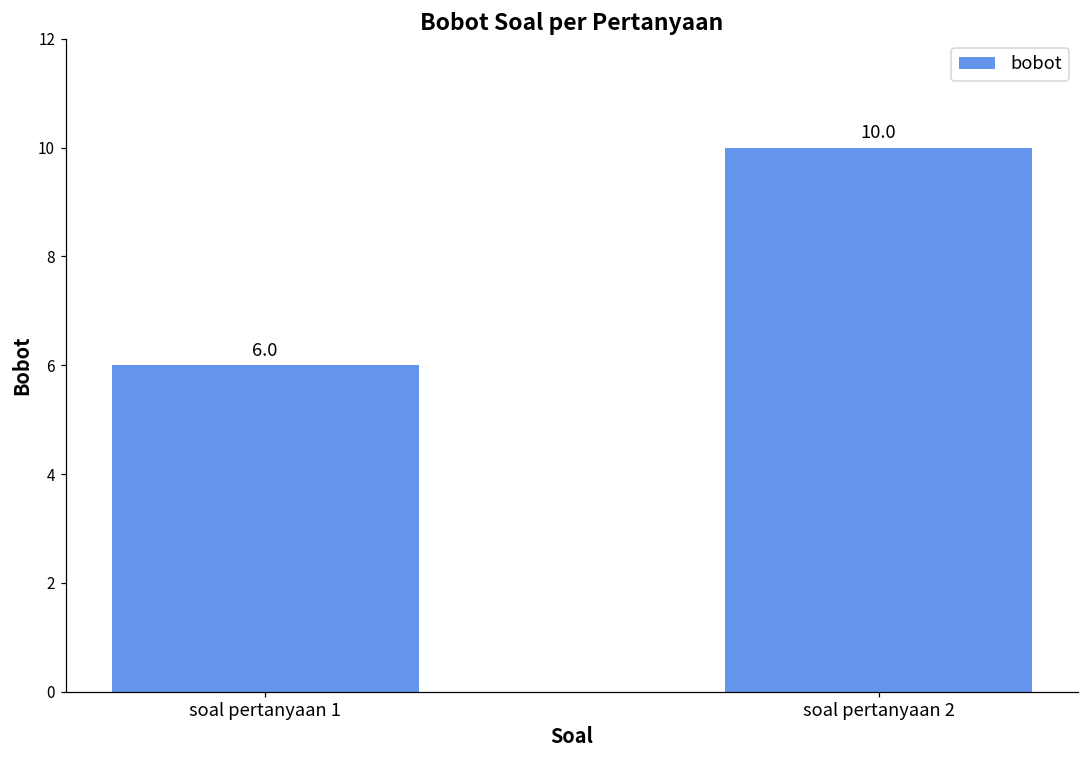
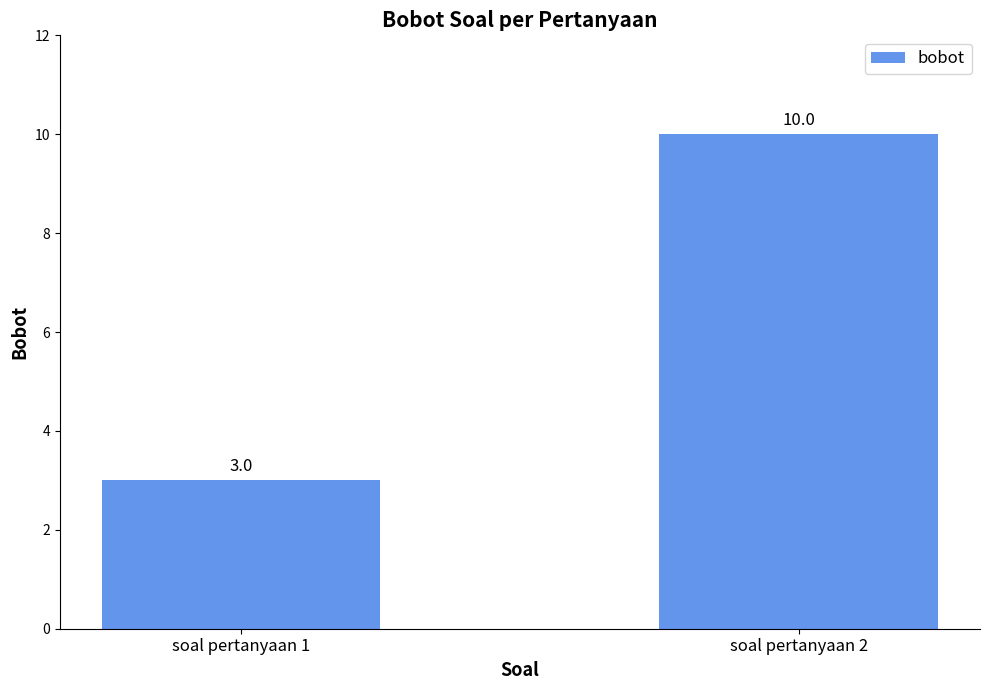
soal pertanyaan 1: 6.0 -> 3.0
